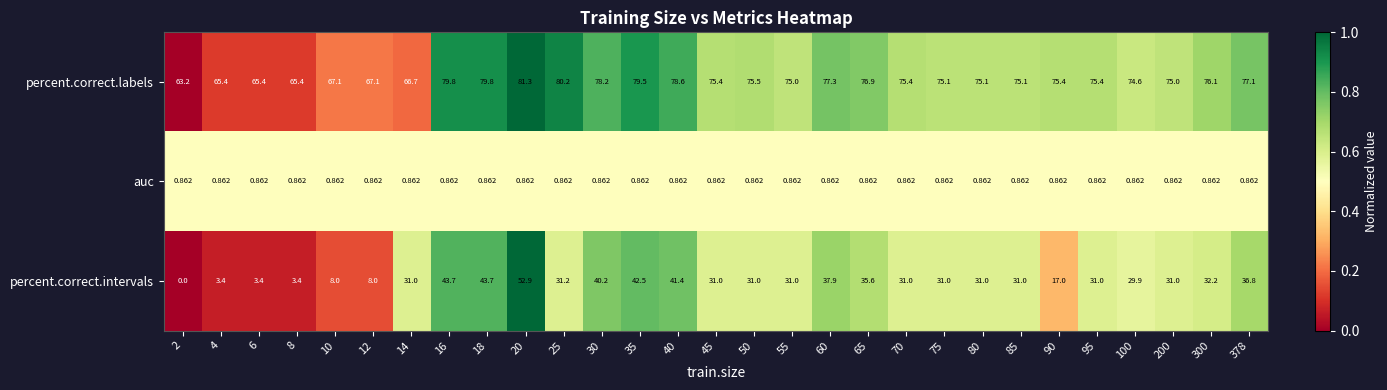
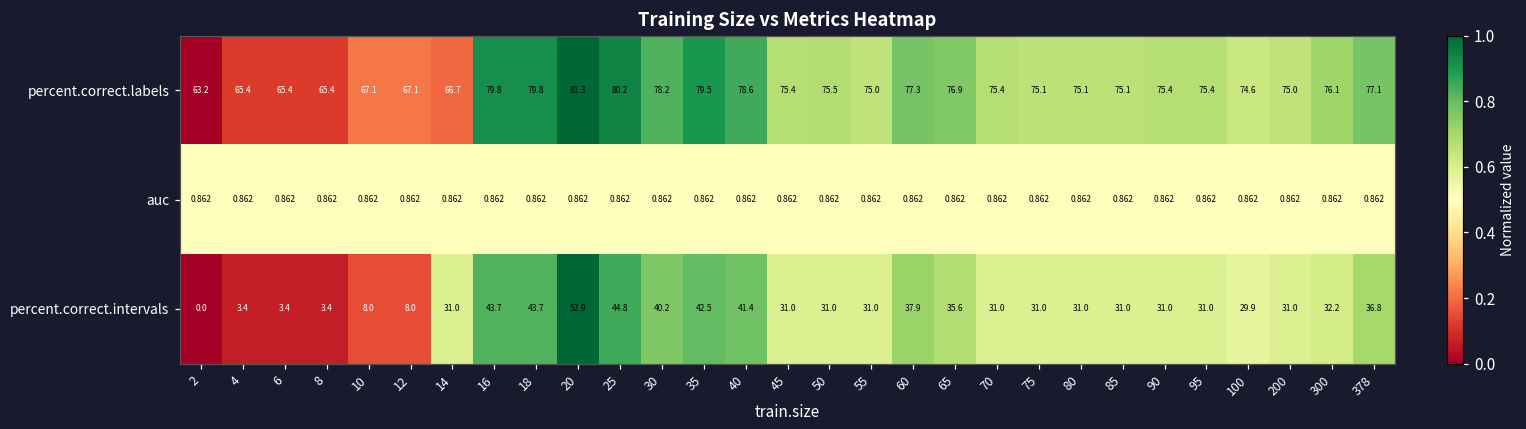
percent.correct.intervals, 25: 31.2 -> 44.8
percent.correct.intervals, 90: 17.0 -> 31.0
